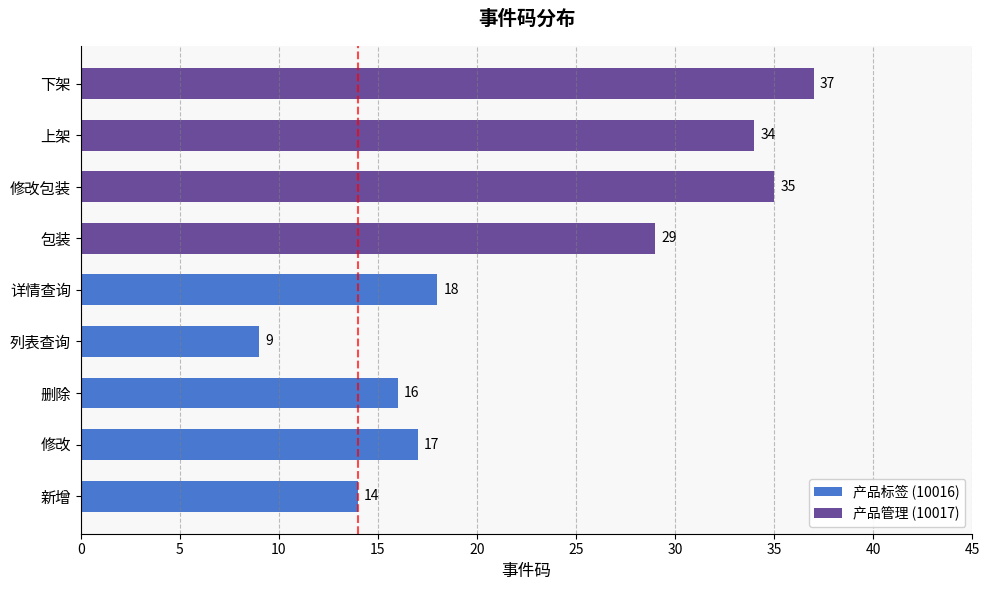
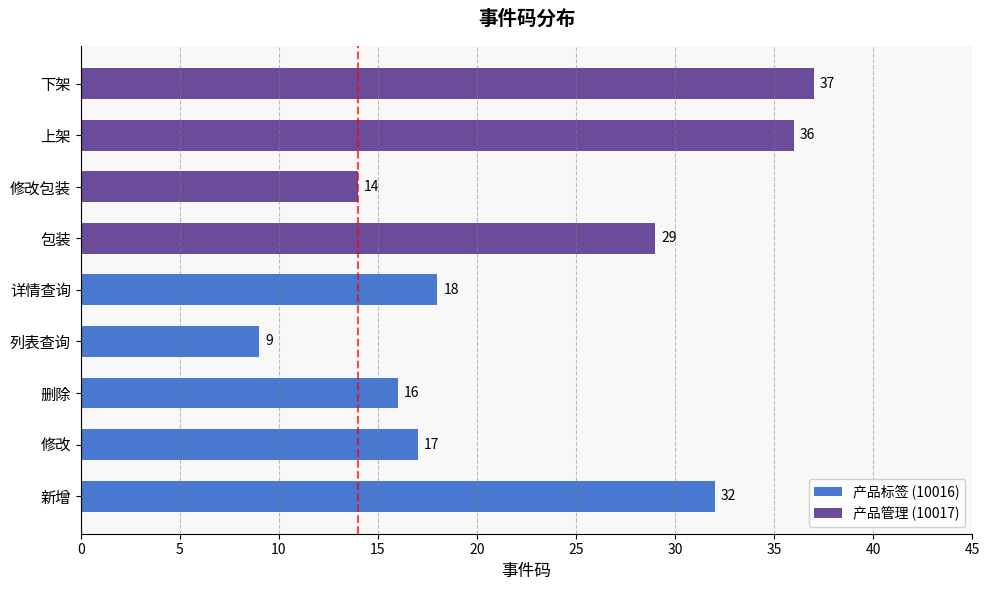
上架: 34 -> 36
修改包装: 35 -> 14
新增: 14 -> 32
